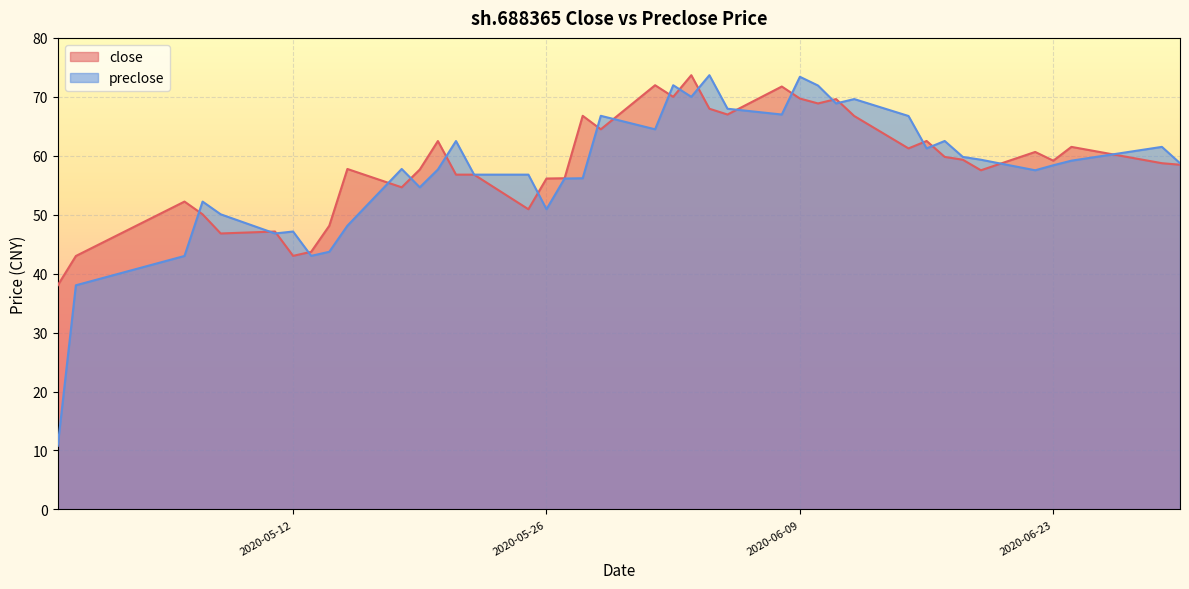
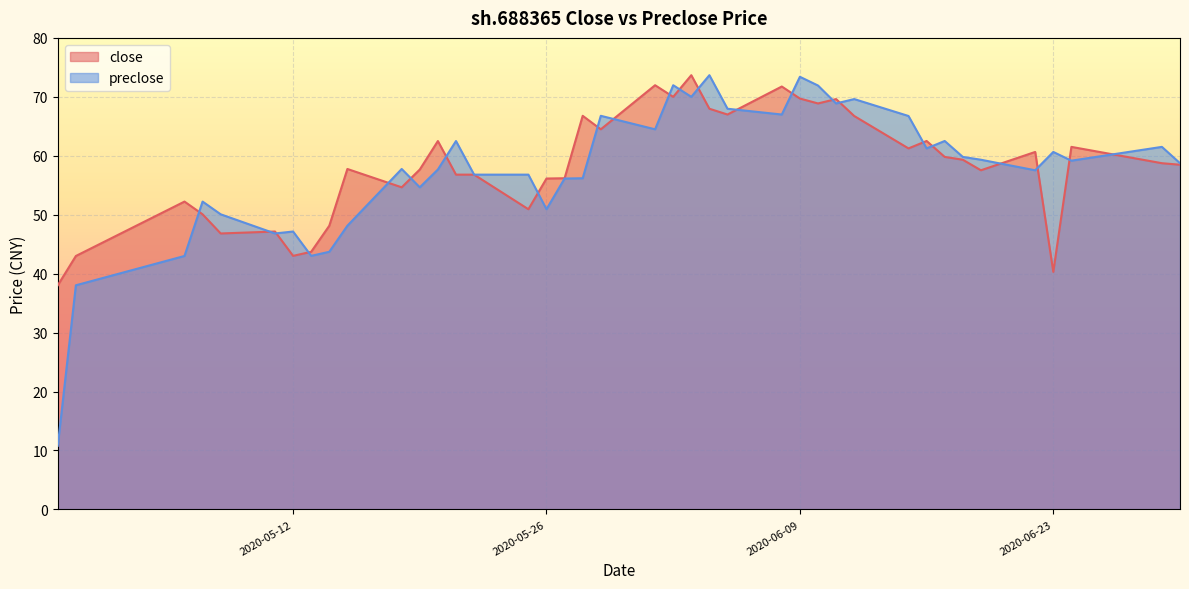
close, 2020-06-23: 59 -> 40
preclose, 2020-06-23: 58 -> 61
